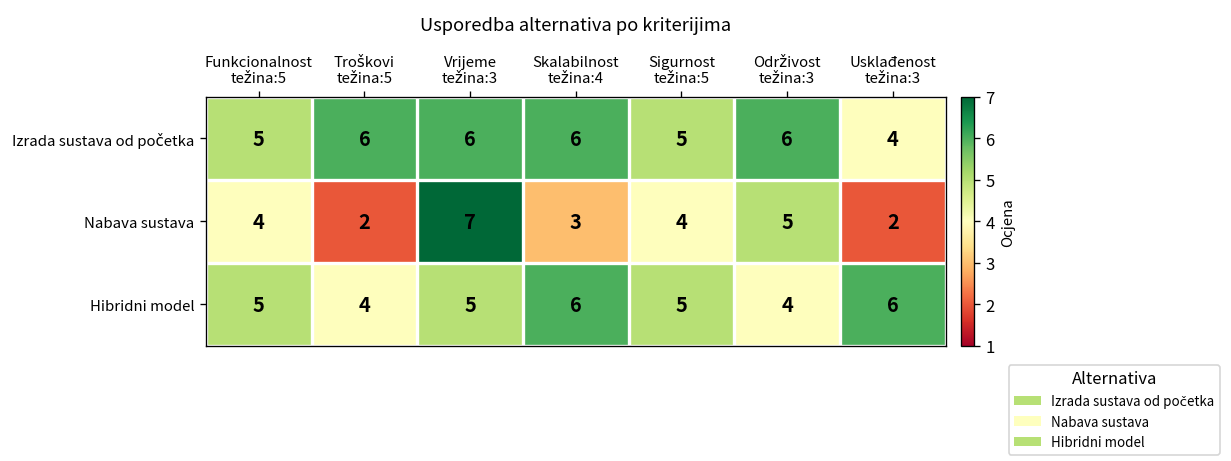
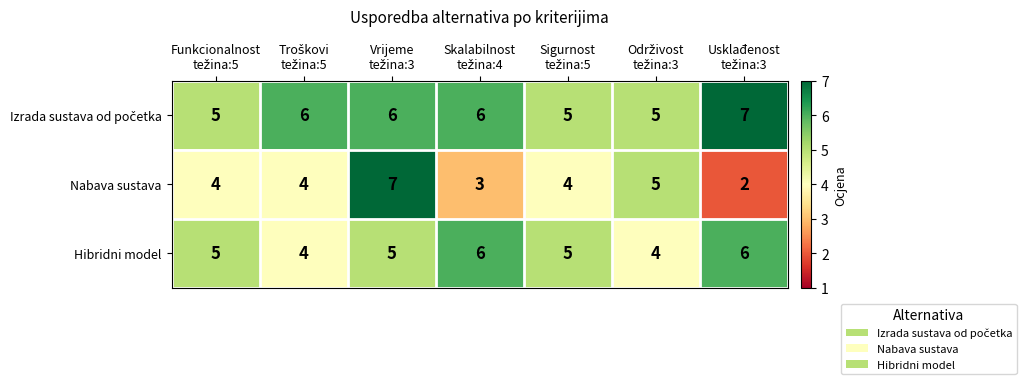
Izrada sustava od početka, Održivost težina:3: 6 -> 5
Izrada sustava od početka, Usklađenost težina:3: 4 -> 7
Nabava sustava, Troškovi težina:5: 2 -> 4
